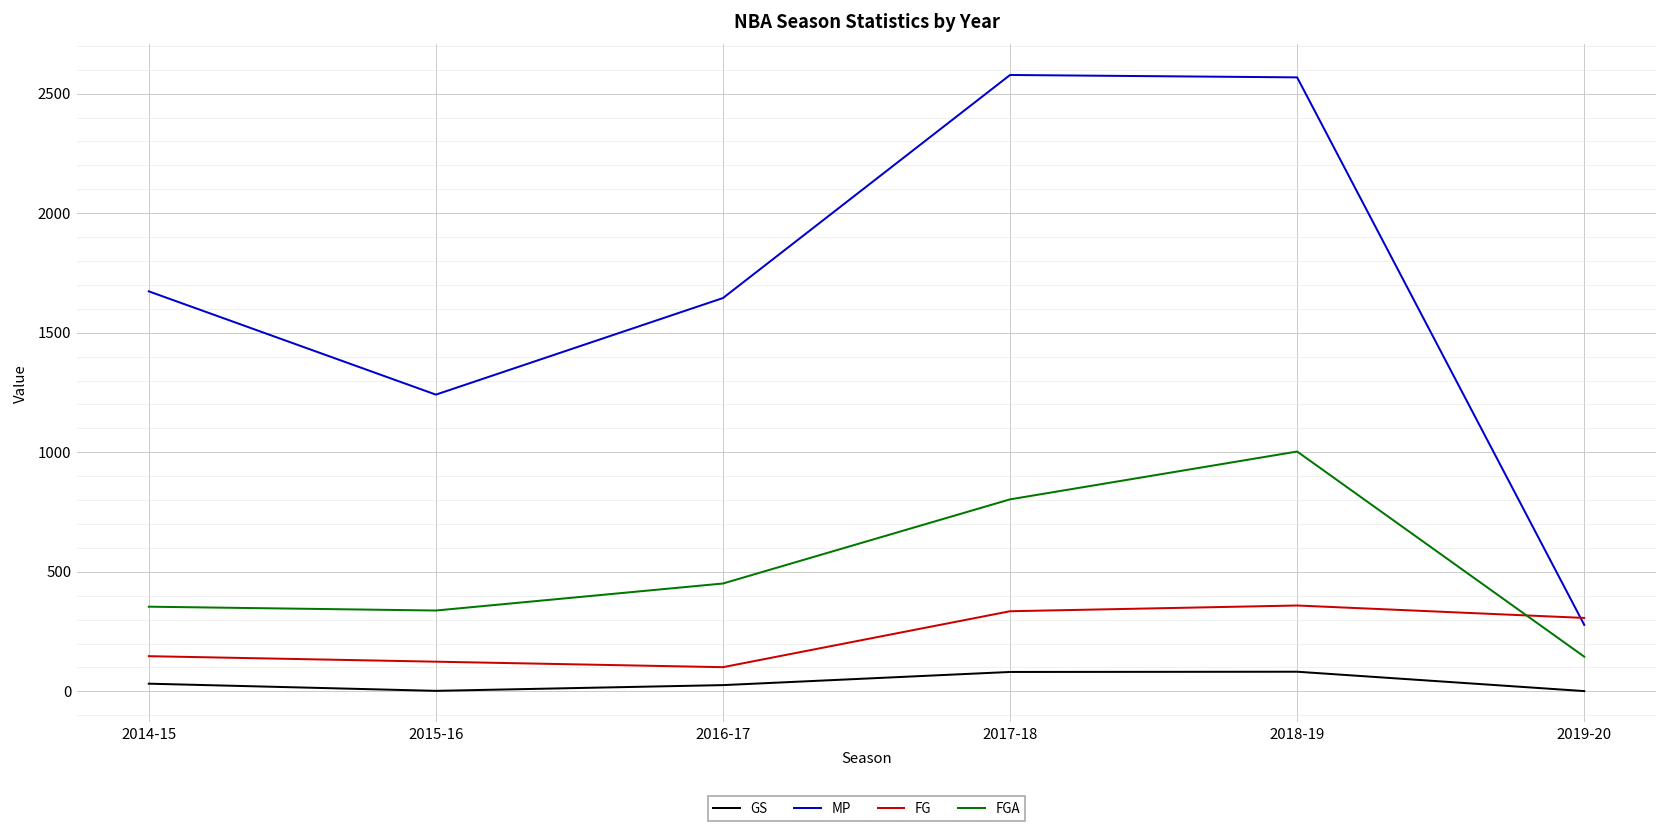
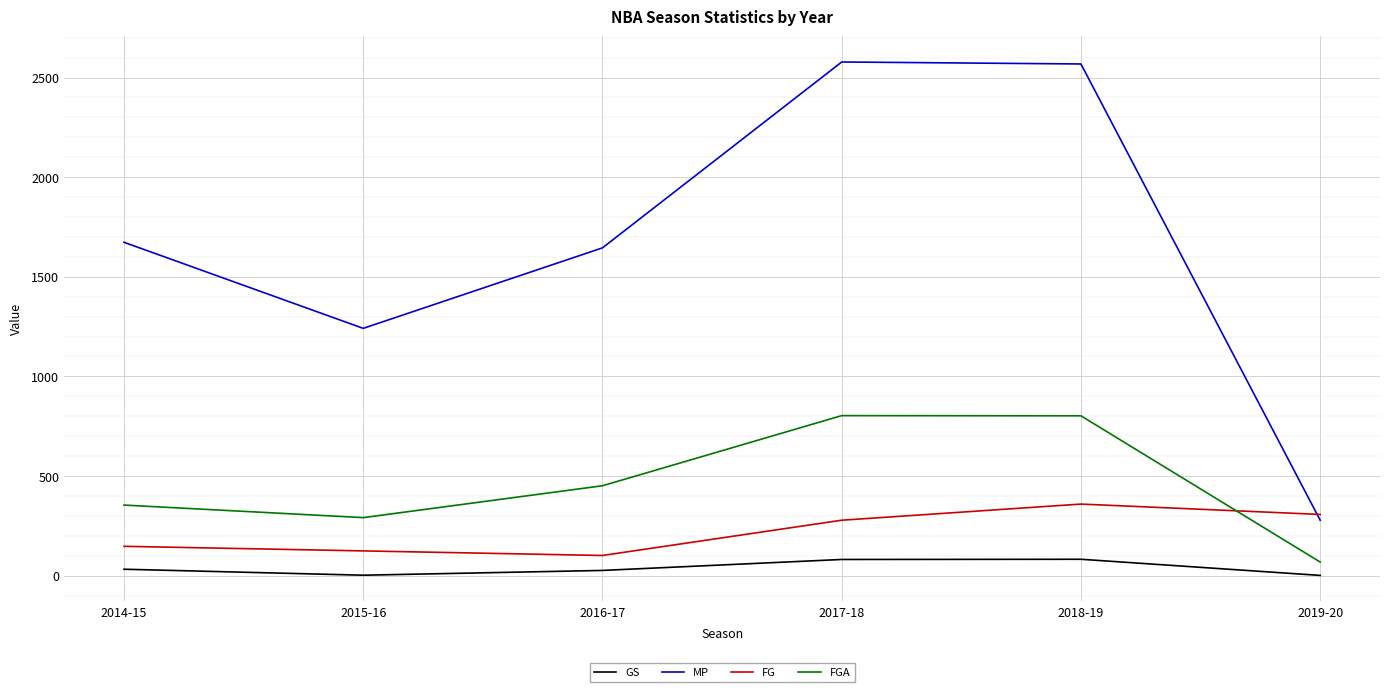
FGA, 2015-16: 340 -> 290
FG, 2017-18: 340 -> 280
FGA, 2018-19: 1000 -> 800
FGA, 2019-20: 150 -> 70
